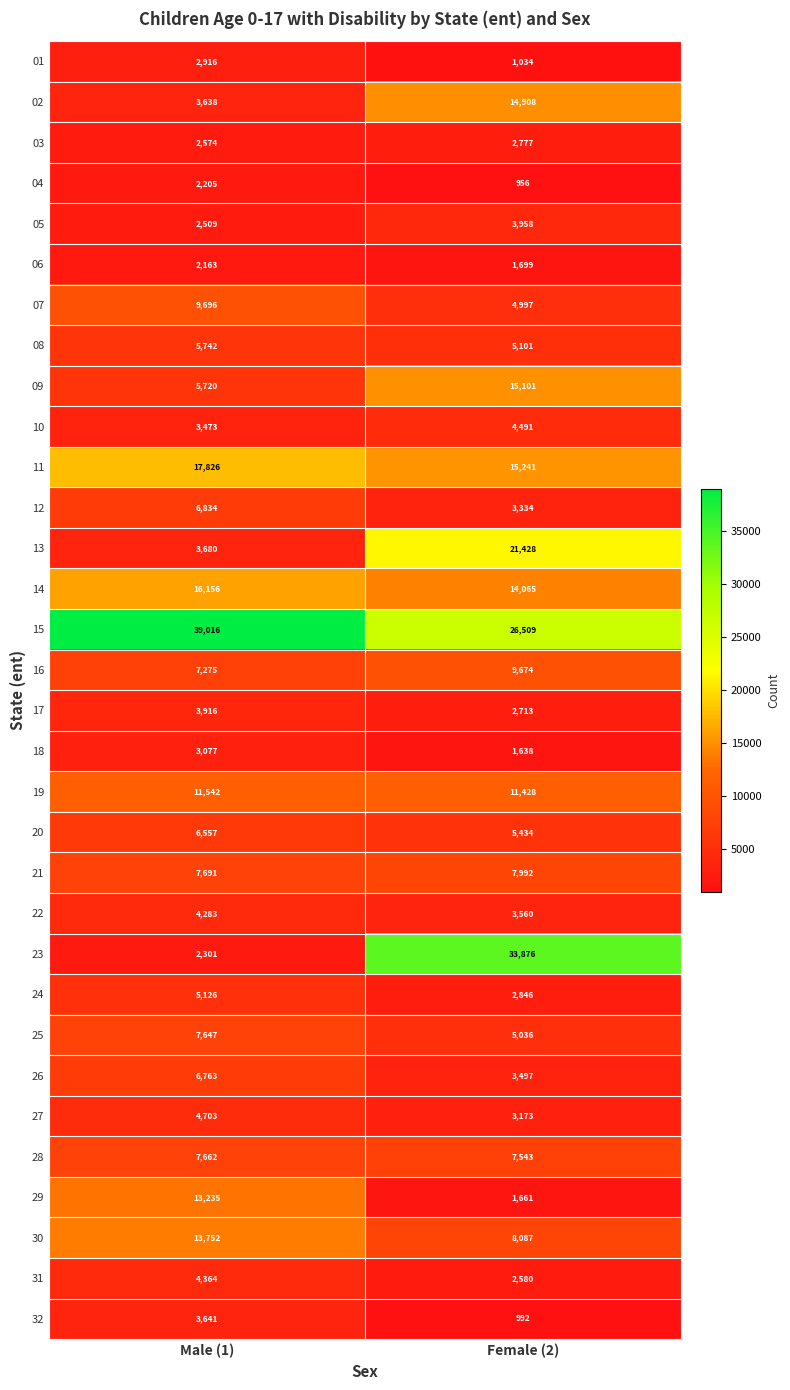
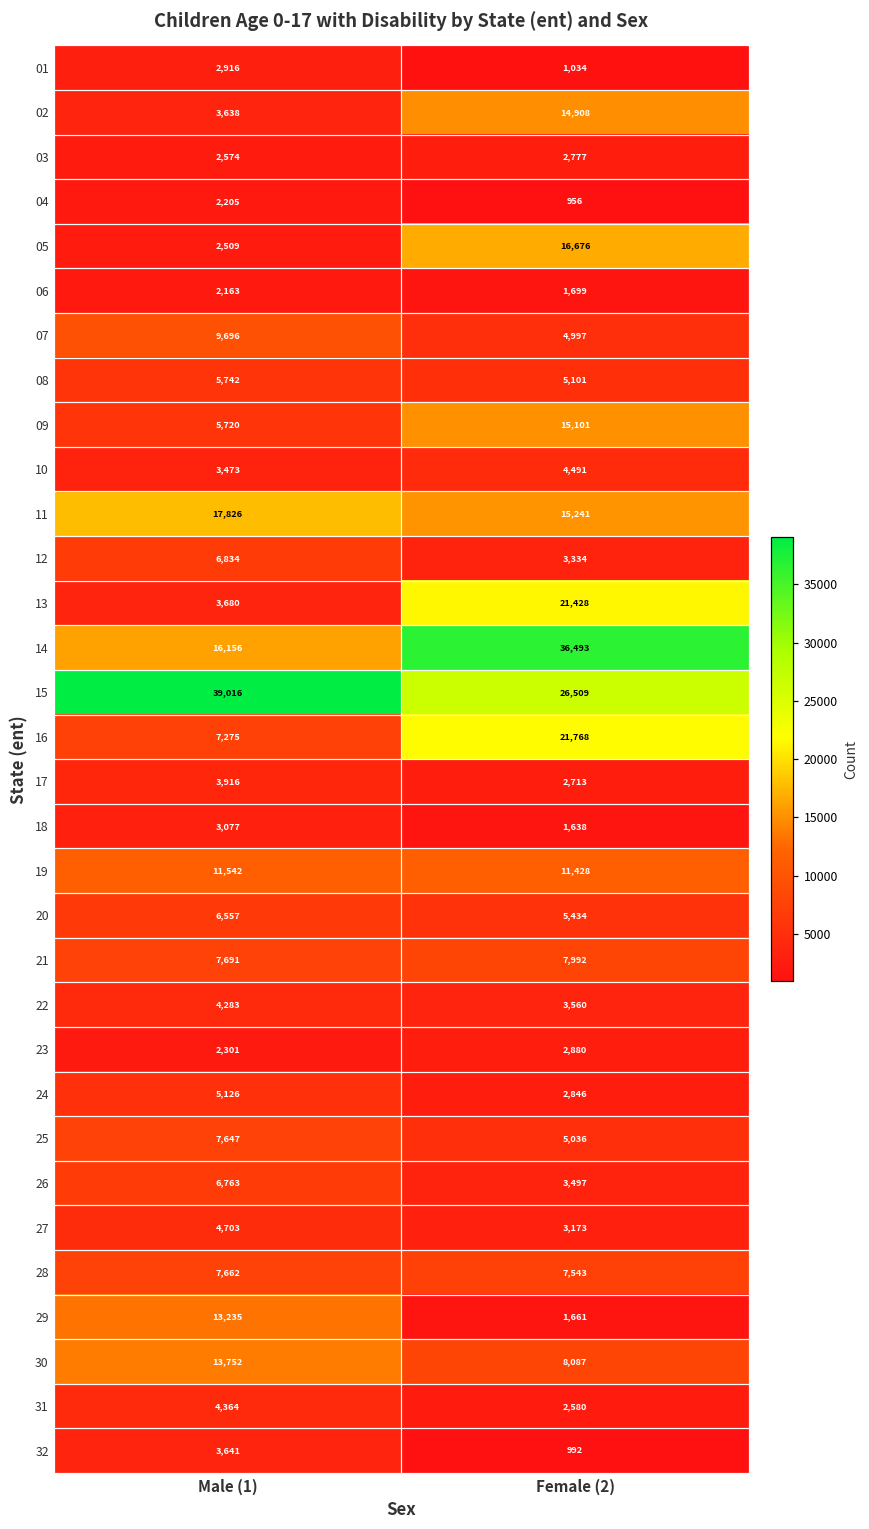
05, Female (2): 3,958 -> 16,676
14, Female (2): 14,065 -> 36,493
16, Female (2): 9,674 -> 21,768
23, Female (2): 33,876 -> 2,880
